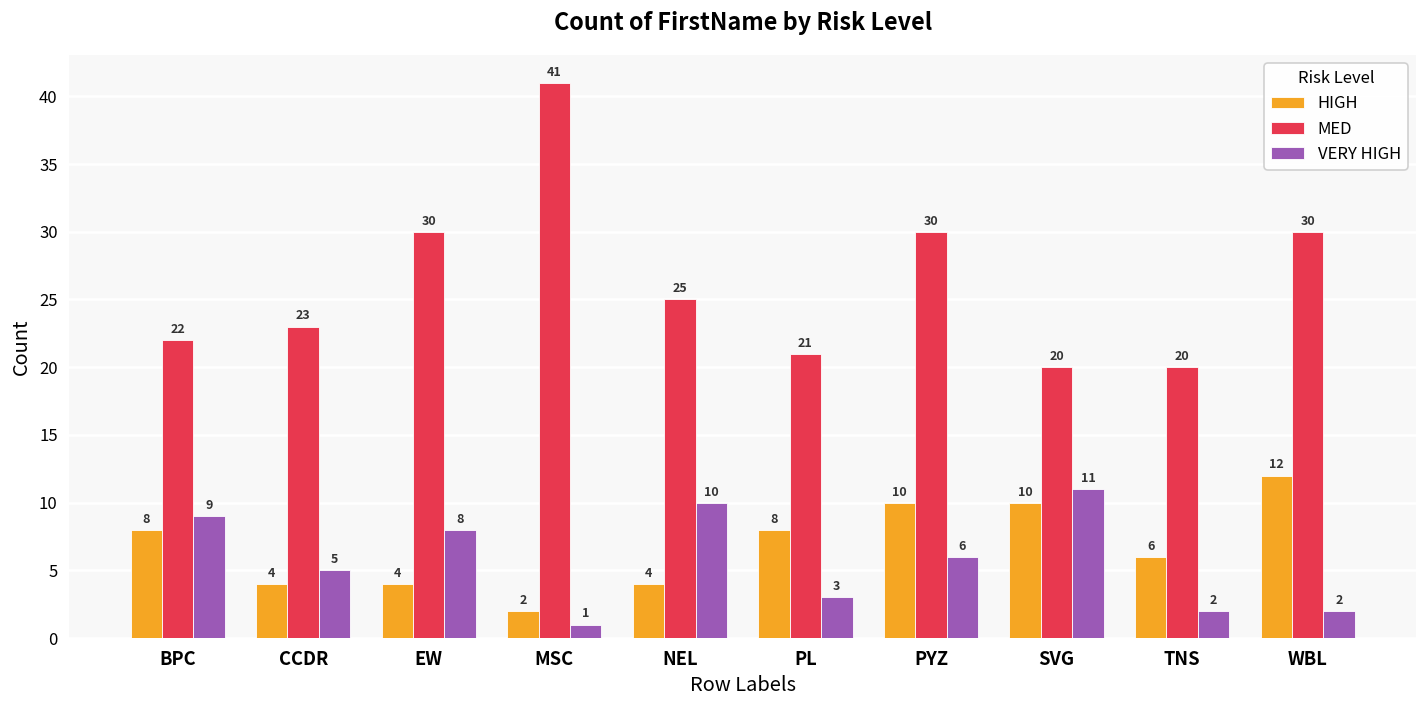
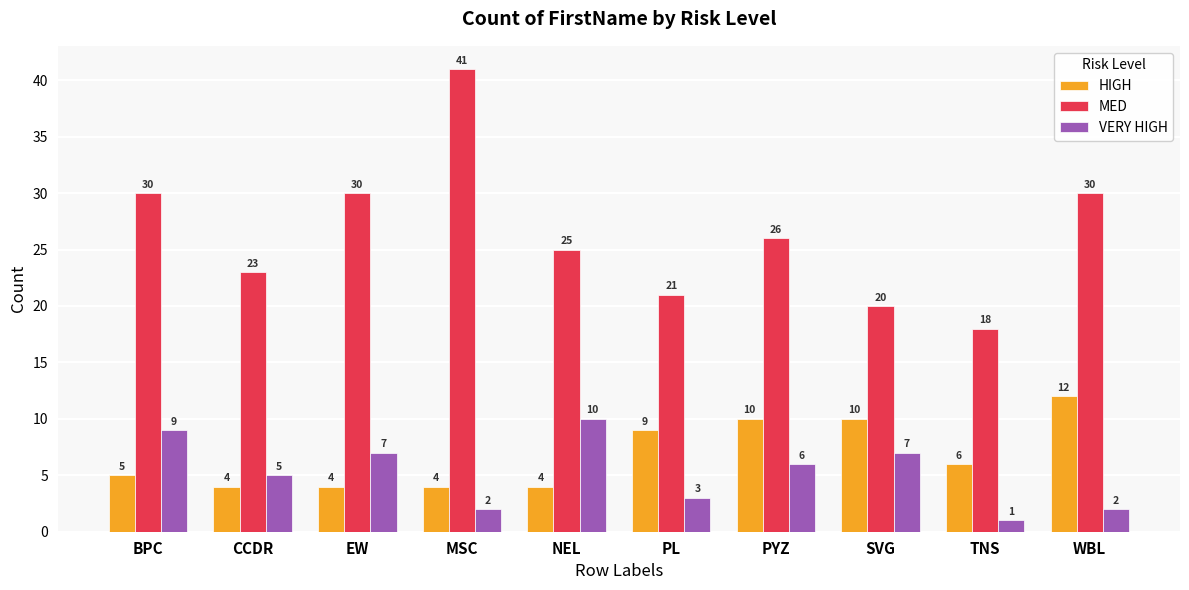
HIGH, BPC: 8 -> 5
MED, BPC: 22 -> 30
VERY HIGH, EW: 8 -> 7
HIGH, MSC: 2 -> 4
VERY HIGH, MSC: 1 -> 2
HIGH, PL: 8 -> 9
MED, PYZ: 30 -> 26
VERY HIGH, SVG: 11 -> 7
MED, TNS: 20 -> 18
VERY HIGH, TNS: 2 -> 1
